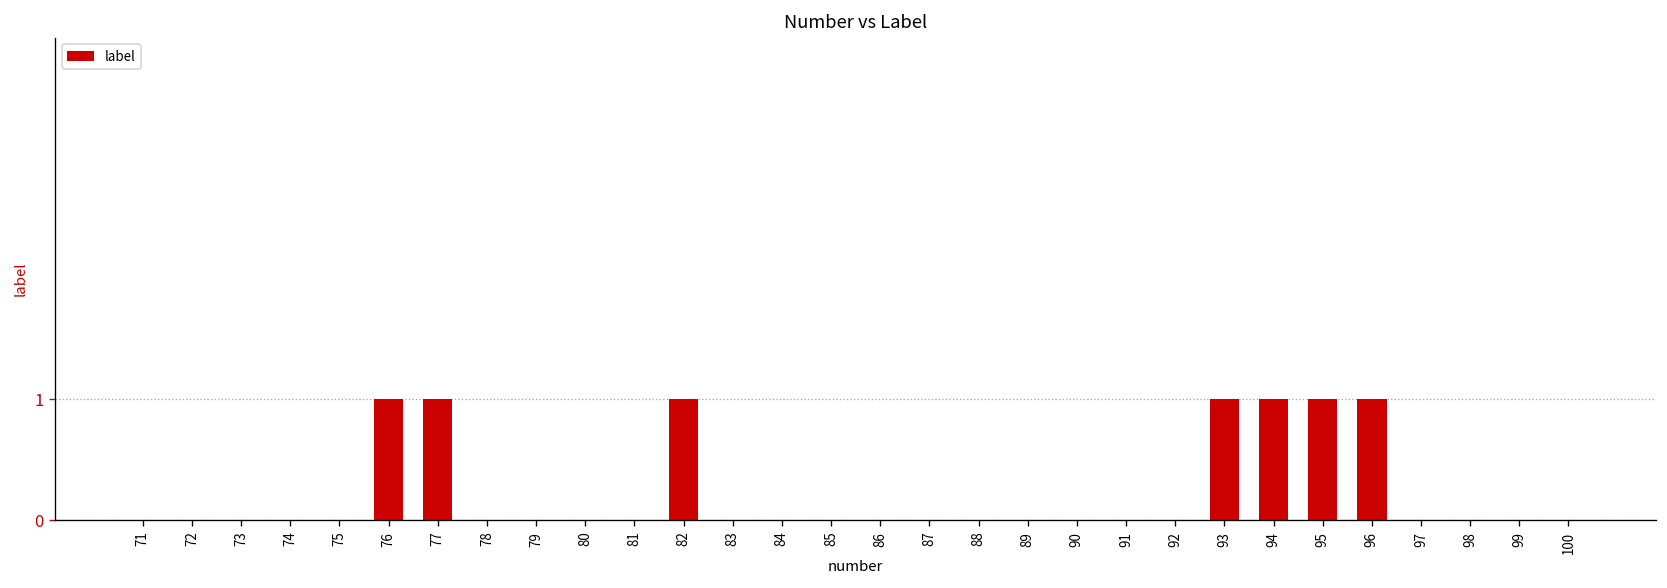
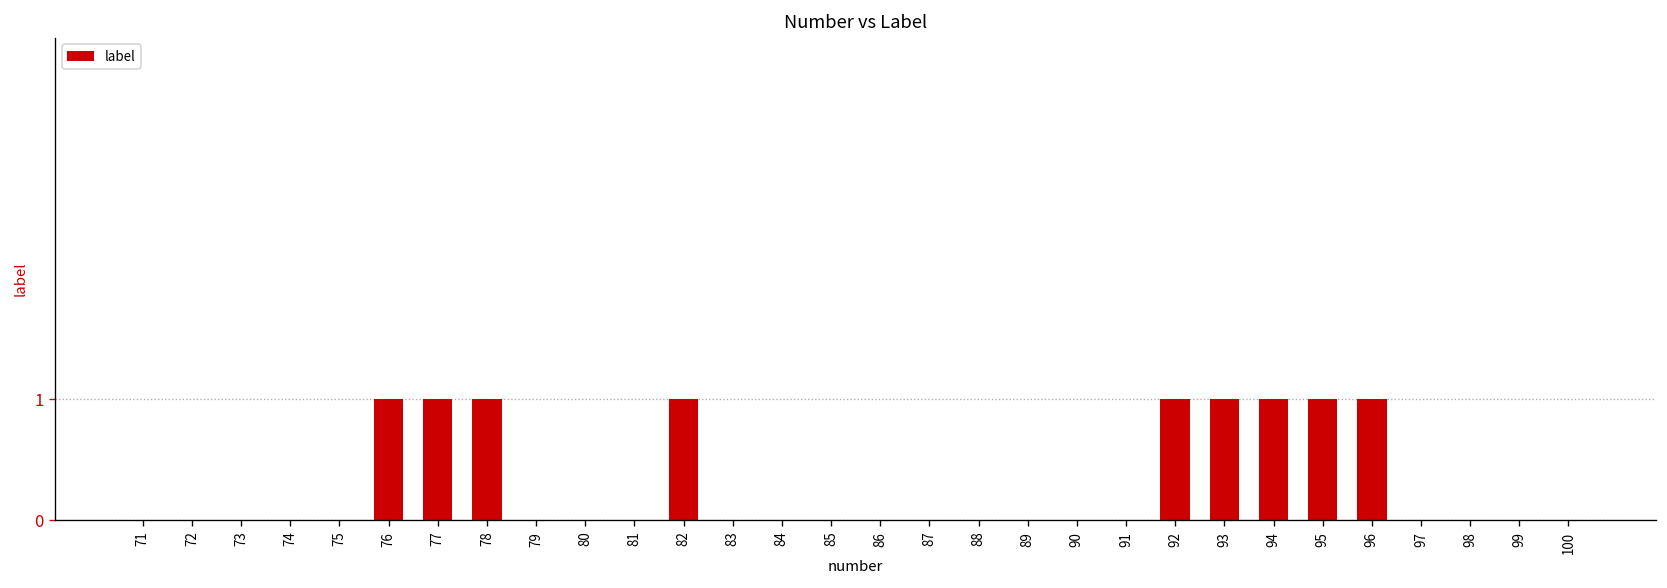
78: 0 -> 1
92: 0 -> 1
